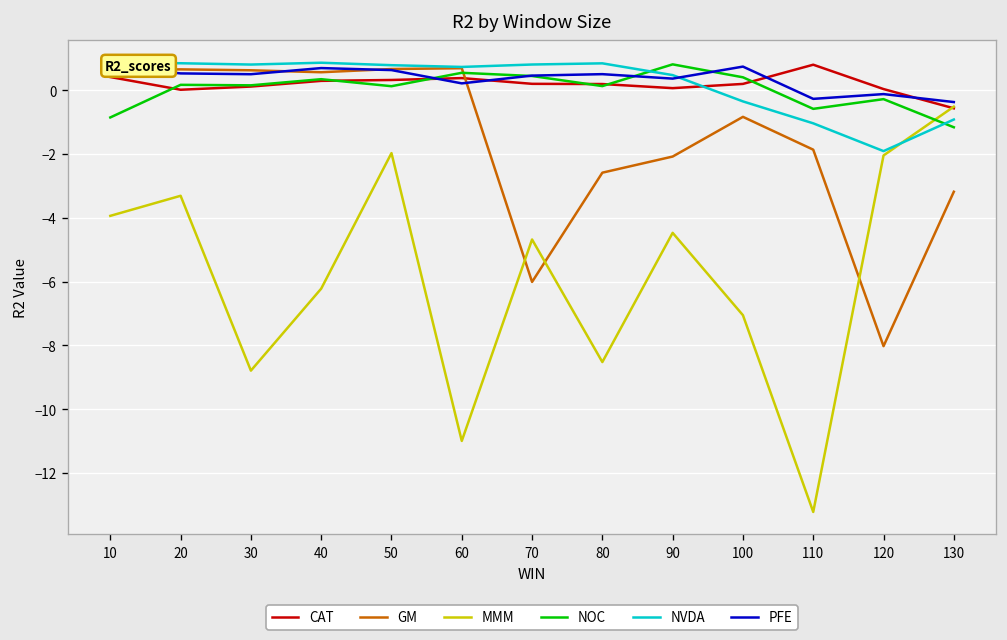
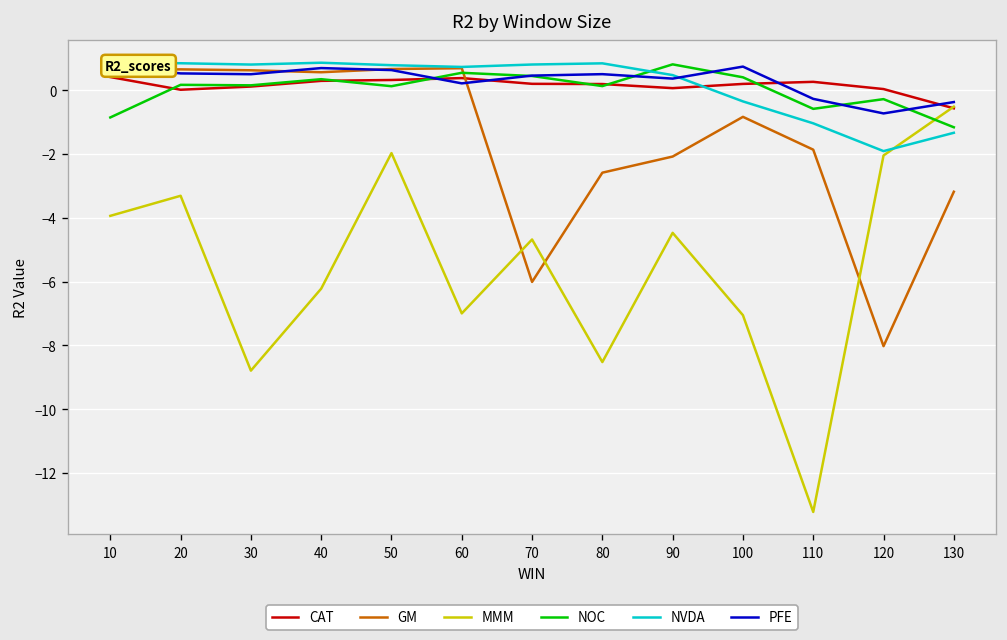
MMM, 60: -11.0 -> -7.0
CAT, 110: 0.8 -> 0.3
PFE, 120: -0.1 -> -0.7
NVDA, 130: -0.9 -> -1.3
